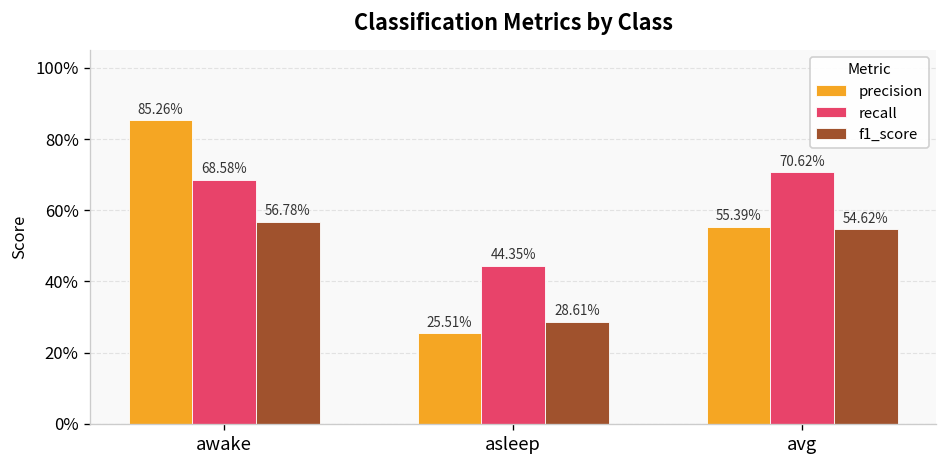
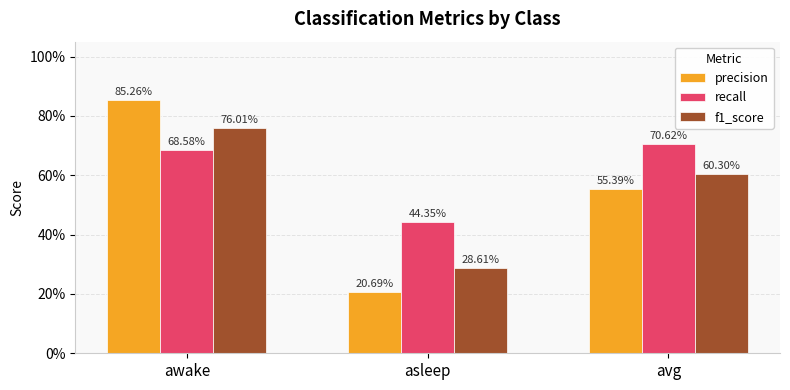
f1_score, awake: 56.78% -> 76.01%
precision, asleep: 25.51% -> 20.69%
f1_score, avg: 54.62% -> 60.30%
